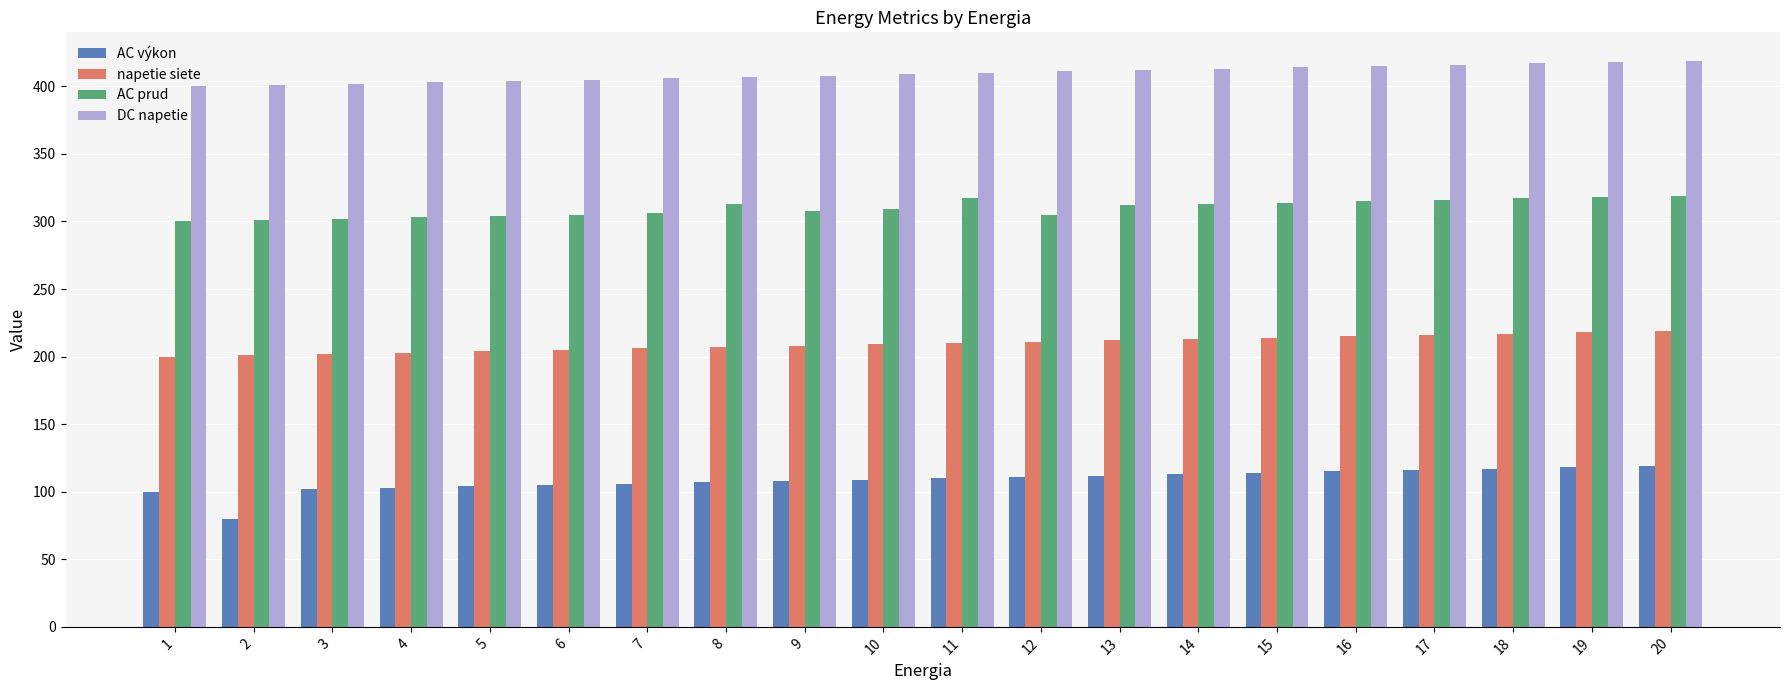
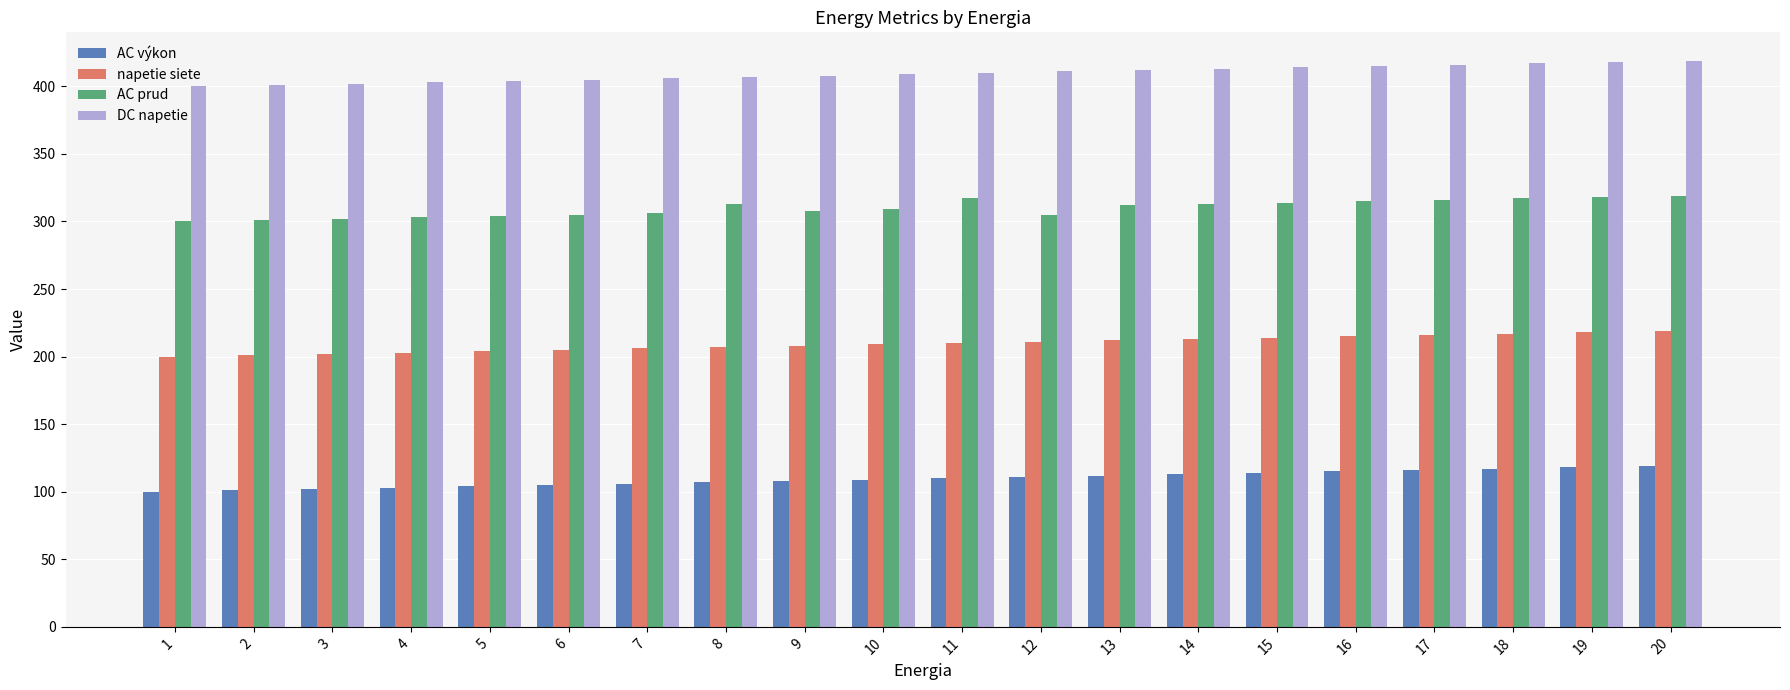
AC výkon, 2: 80 -> 101
